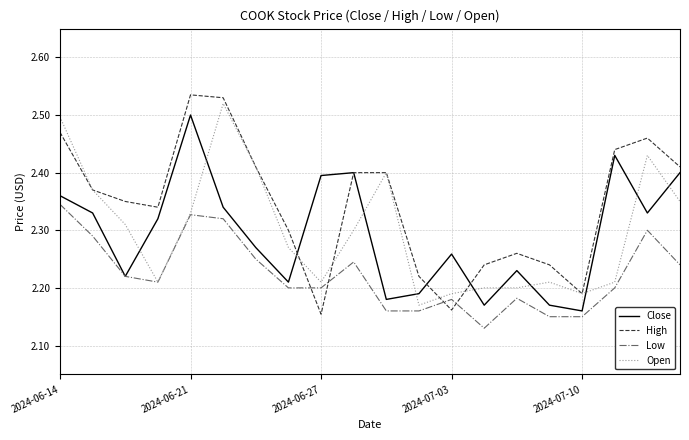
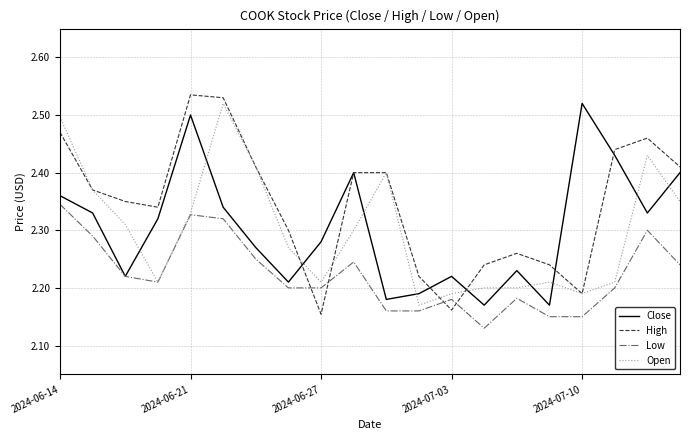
Close, 2024-06-27: 2.40 -> 2.28
Close, 2024-07-03: 2.26 -> 2.22
Close, 2024-07-10: 2.16 -> 2.52
